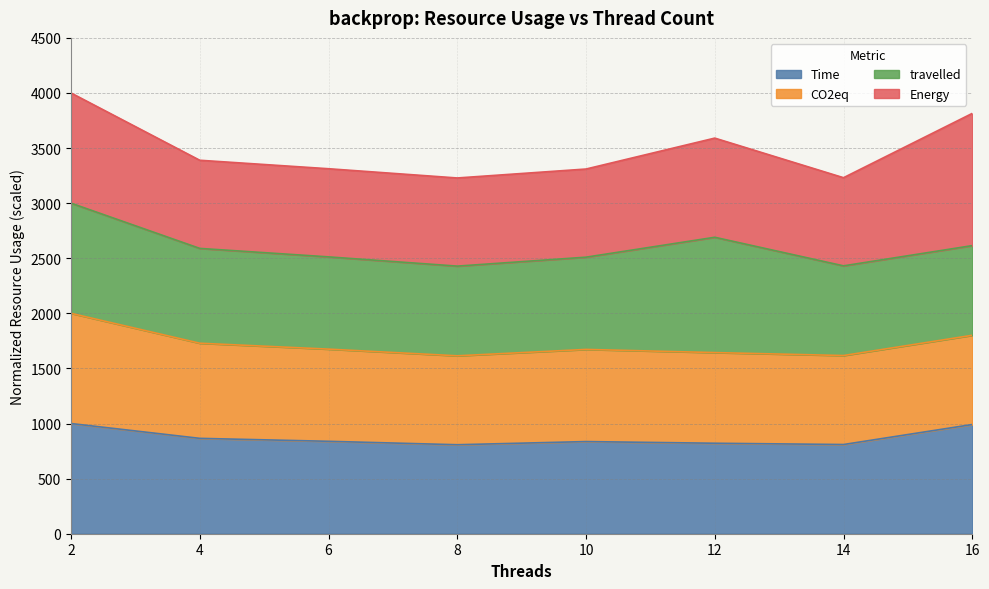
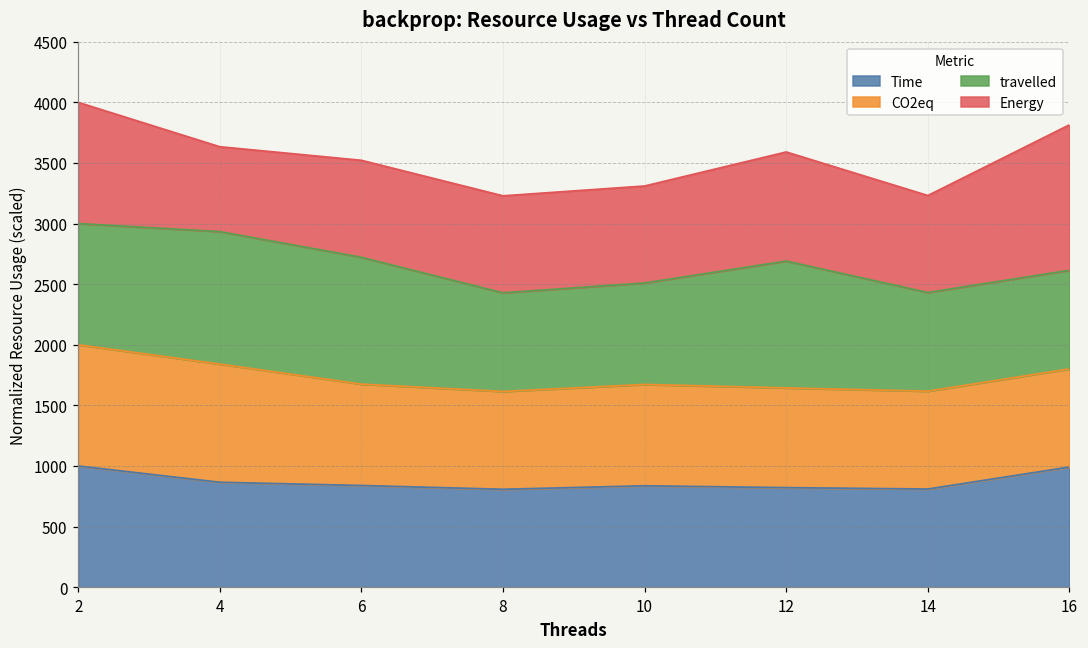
CO2eq, 4: 860 -> 980
travelled, 4: 860 -> 1090
Energy, 4: 800 -> 700
travelled, 6: 840 -> 1050
